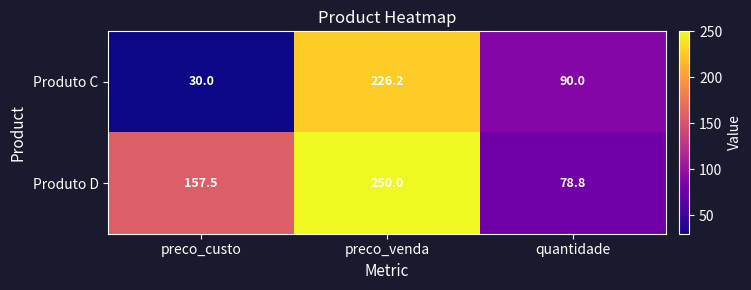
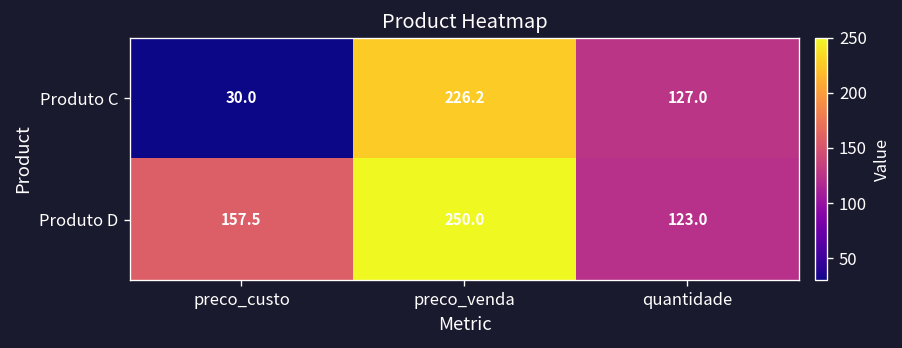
Produto C, quantidade: 90.0 -> 127.0
Produto D, quantidade: 78.8 -> 123.0
